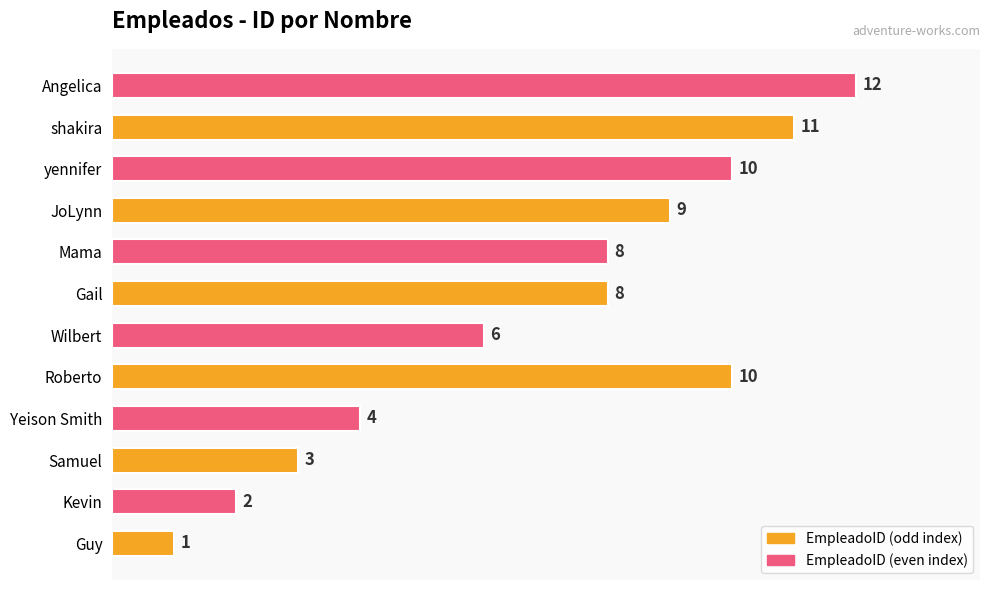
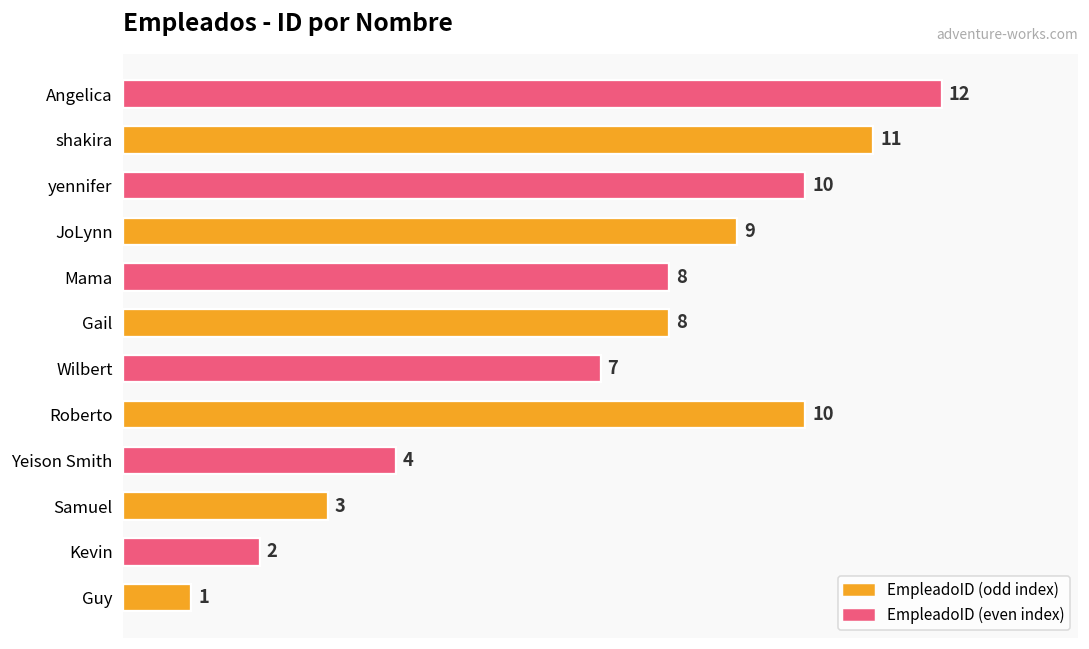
Wilbert: 6 -> 7
